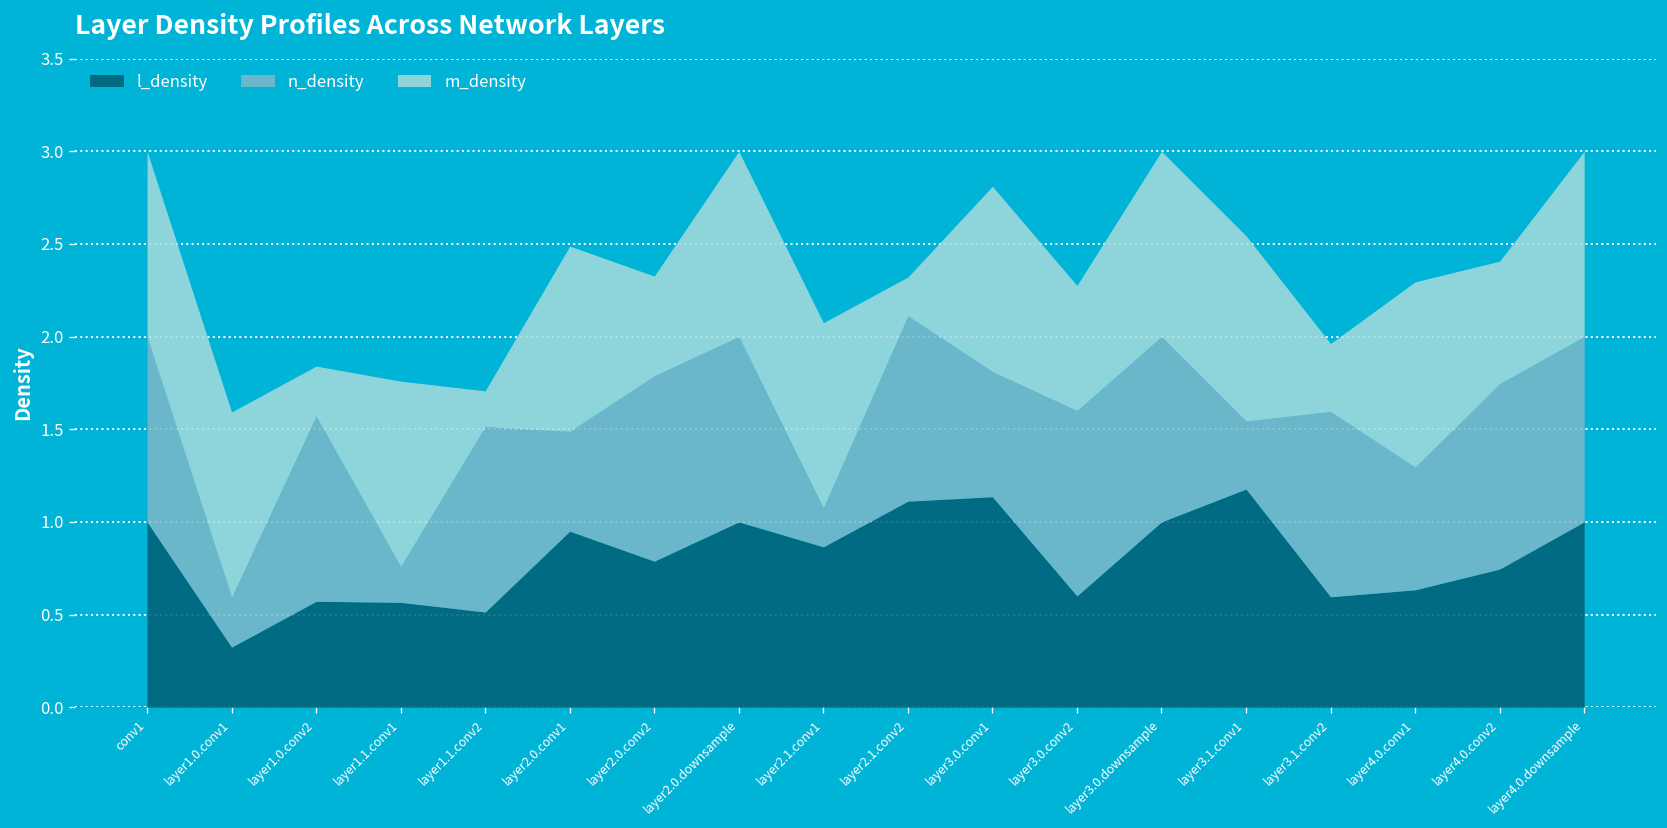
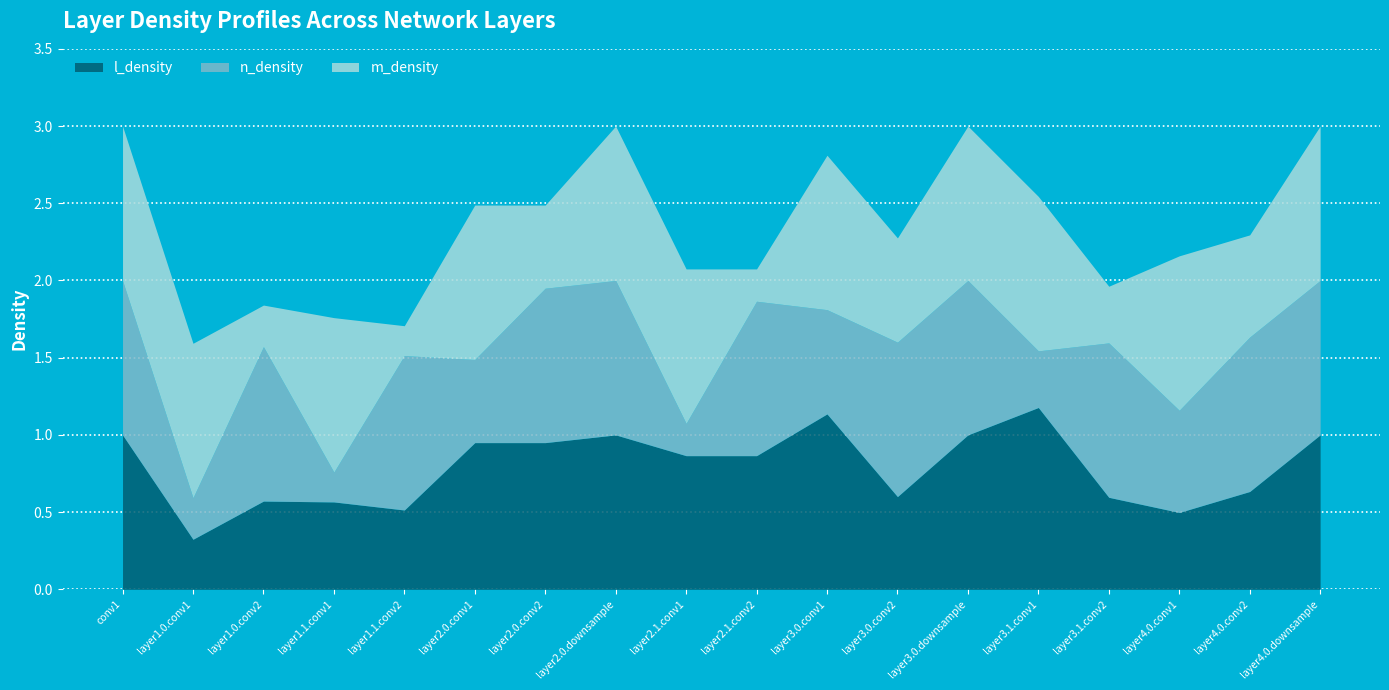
l_density, layer2.0.conv2: 0.79 -> 0.95
l_density, layer2.1.conv2: 1.11 -> 0.87
l_density, layer4.0.conv1: 0.63 -> 0.50
l_density, layer4.0.conv2: 0.75 -> 0.63
